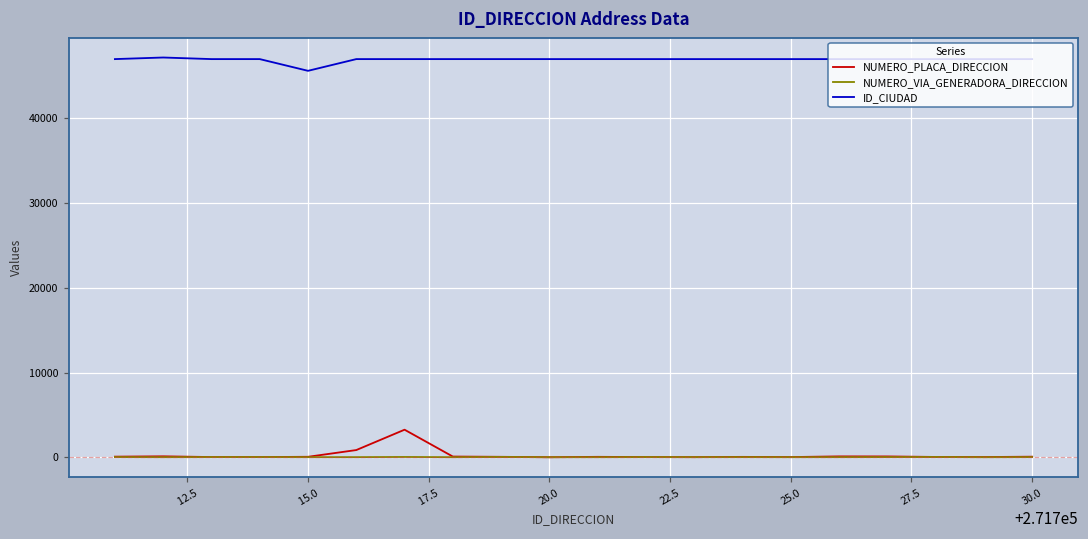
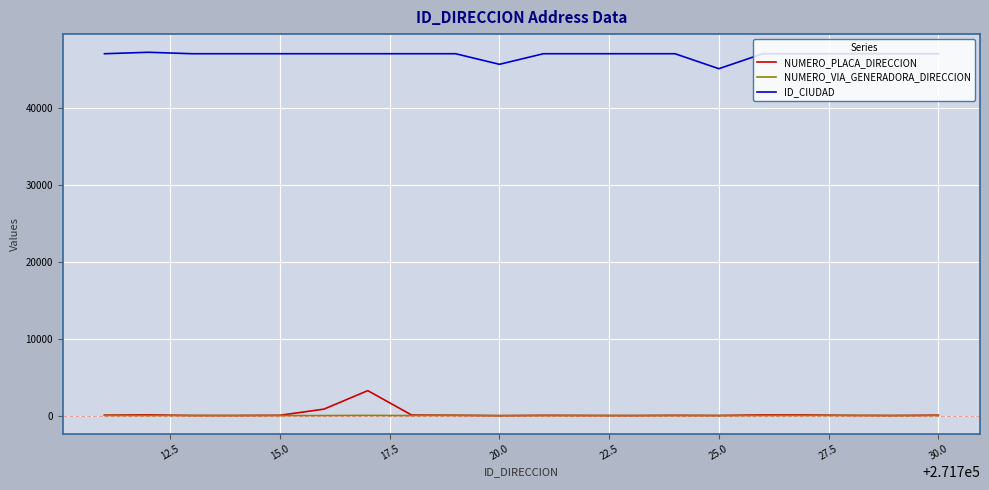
ID_CIUDAD, 15.0: 46000 -> 47000
ID_CIUDAD, 20.0: 47000 -> 46000
ID_CIUDAD, 25.0: 47000 -> 45000
